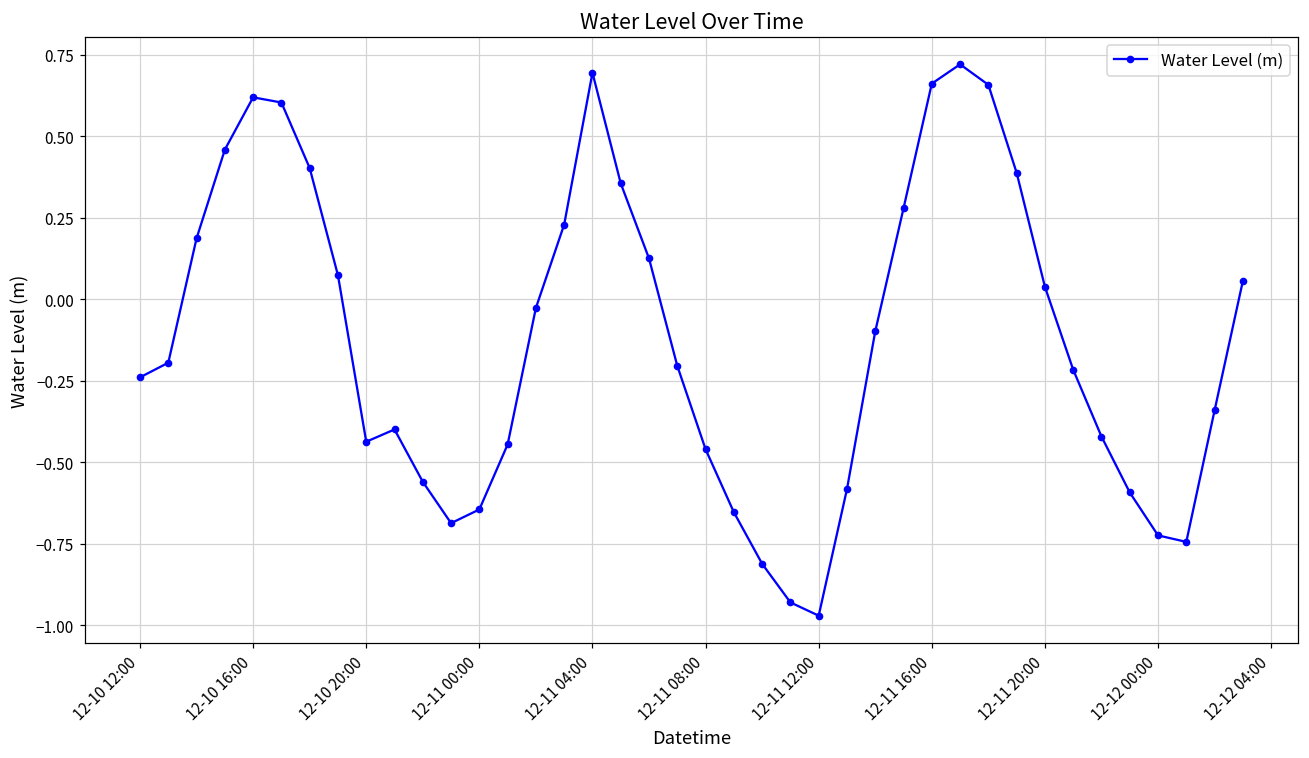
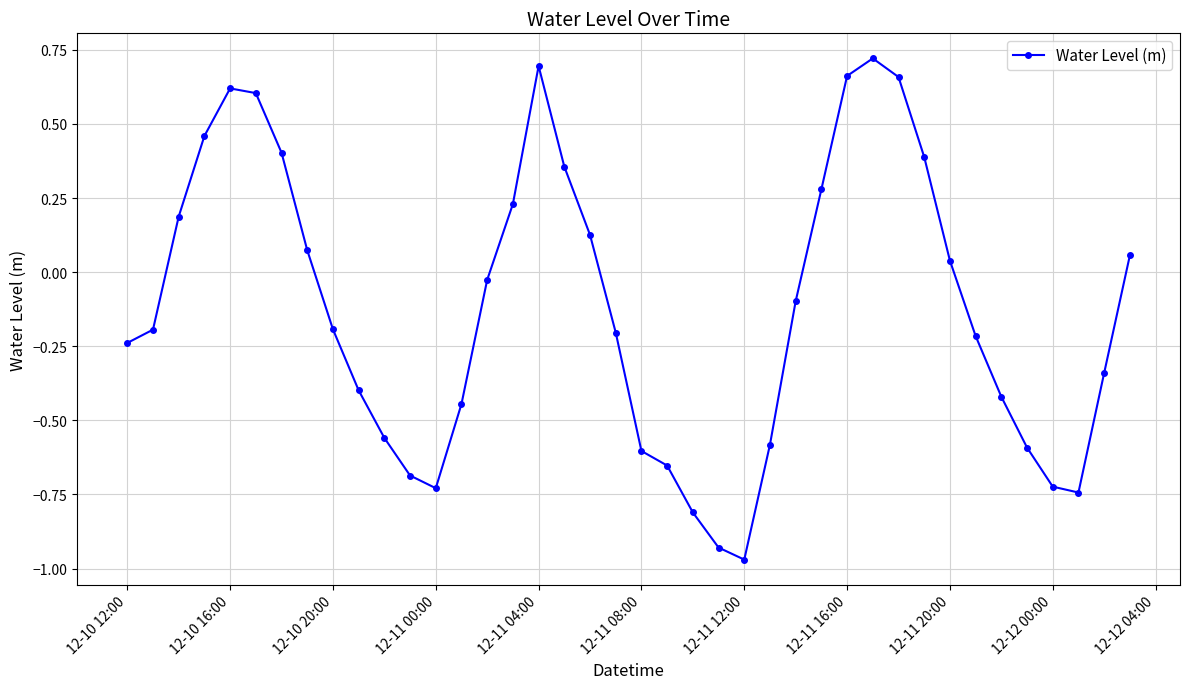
12-10 20:00: -0.44 -> -0.19
12-11 00:00: -0.64 -> -0.73
12-11 08:00: -0.46 -> -0.60
